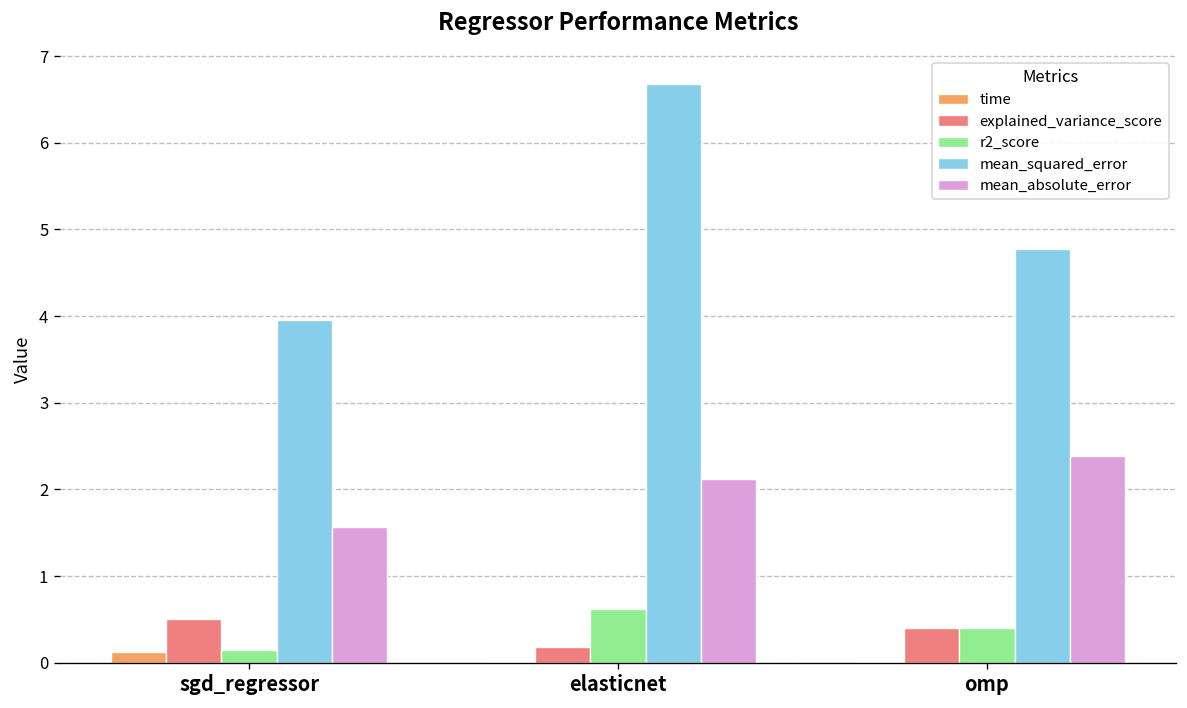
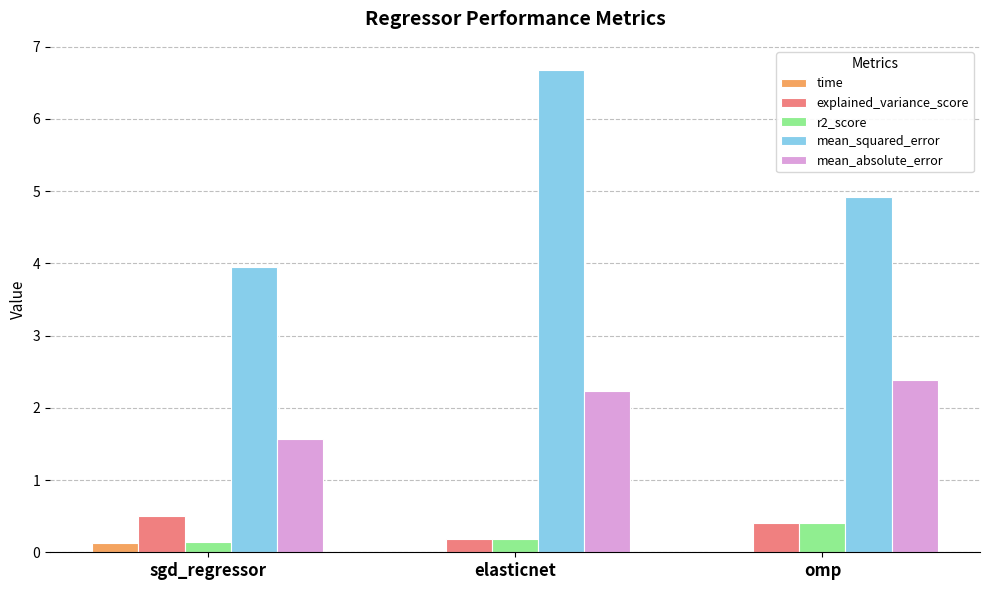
r2_score, elasticnet: 0.6 -> 0.2
mean_absolute_error, elasticnet: 2.1 -> 2.2
mean_squared_error, omp: 4.8 -> 4.9
